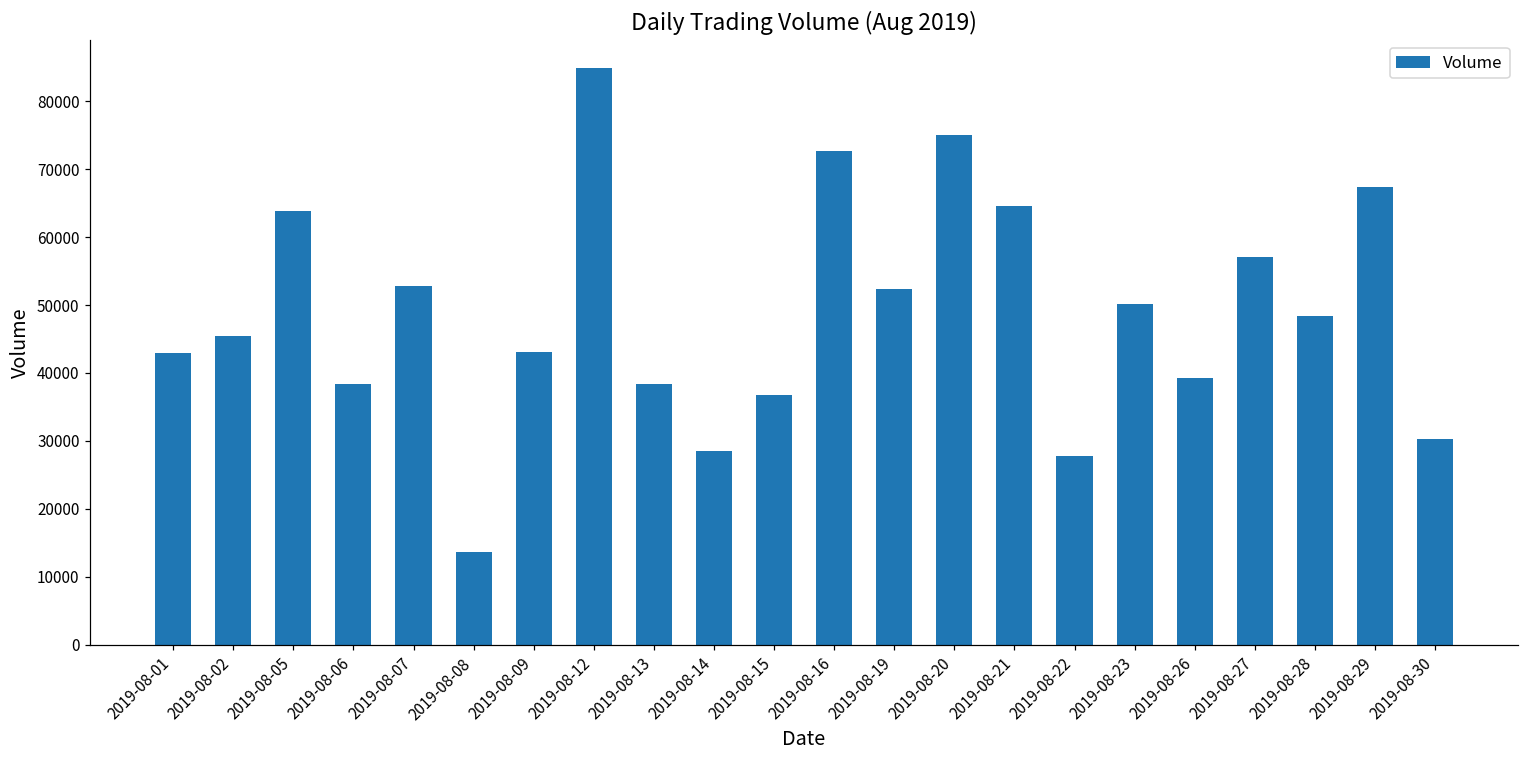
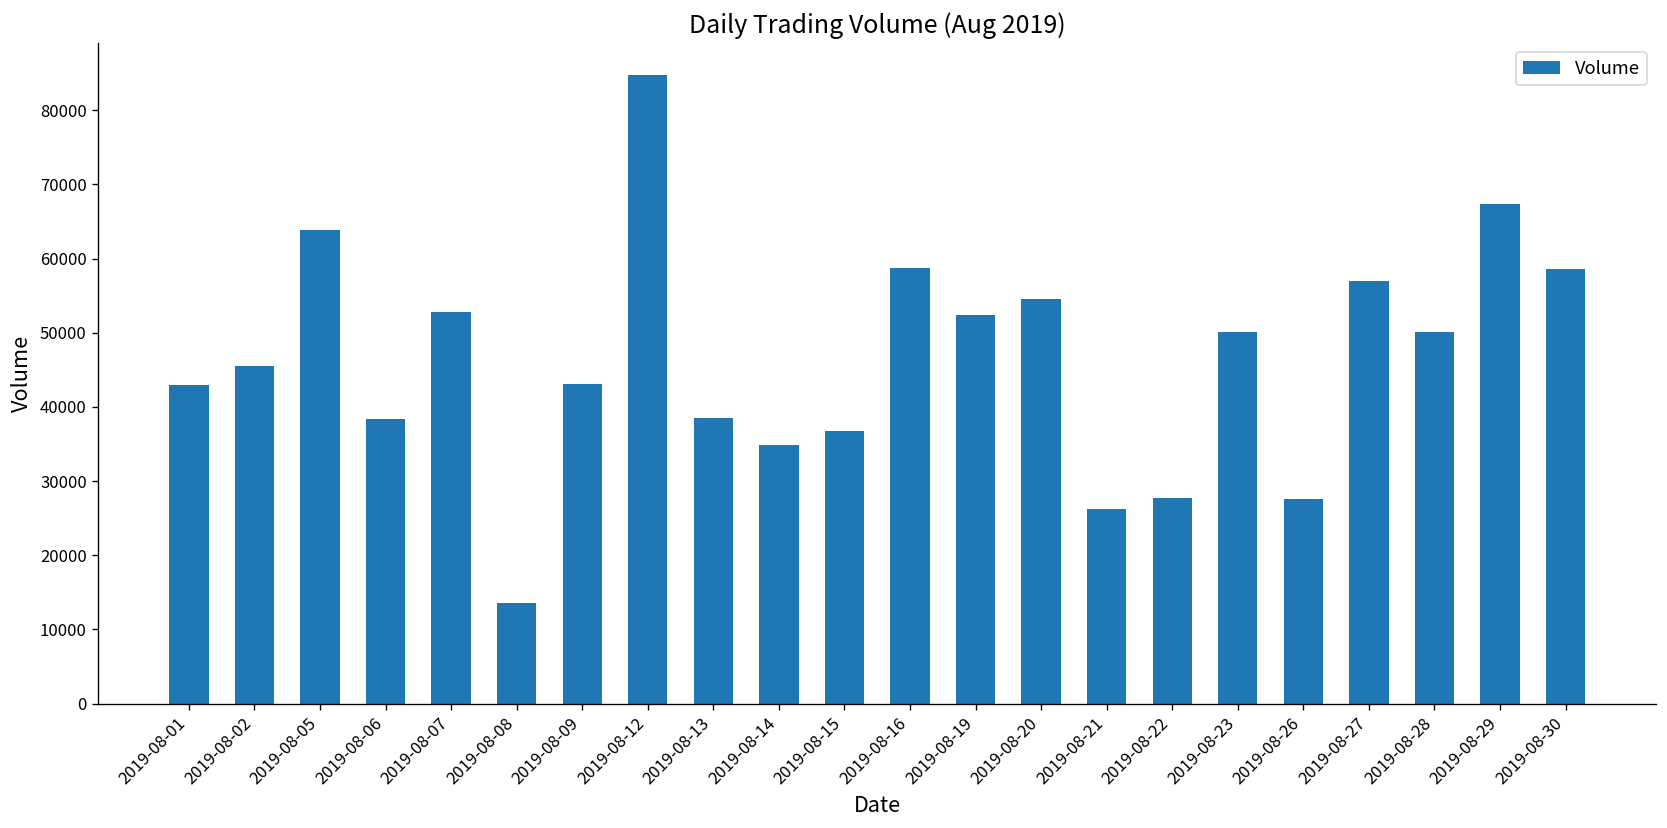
2019-08-14: 29000 -> 35000
2019-08-16: 73000 -> 59000
2019-08-20: 75000 -> 54000
2019-08-21: 65000 -> 26000
2019-08-26: 39000 -> 28000
2019-08-28: 48000 -> 50000
2019-08-30: 30000 -> 59000
